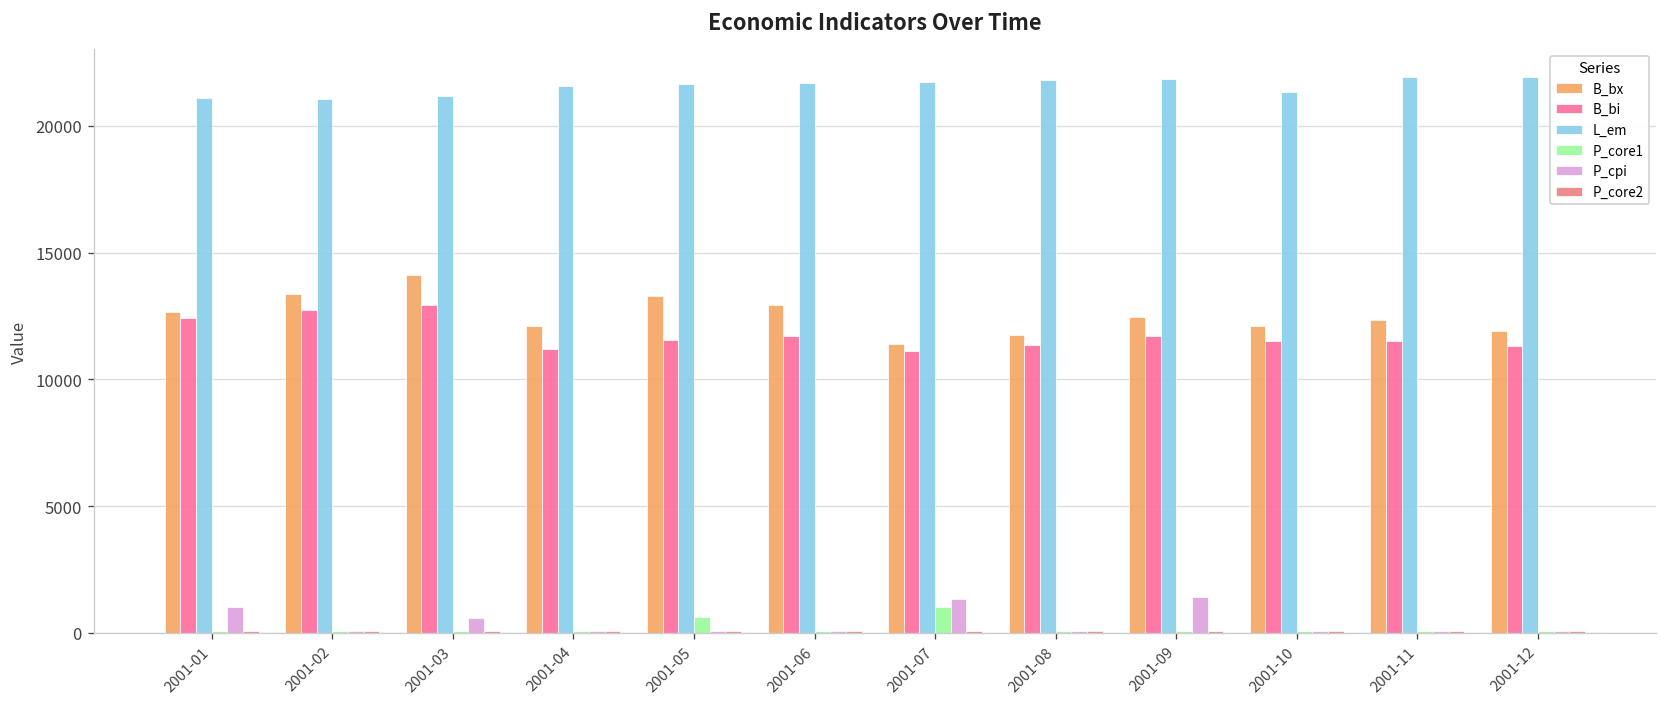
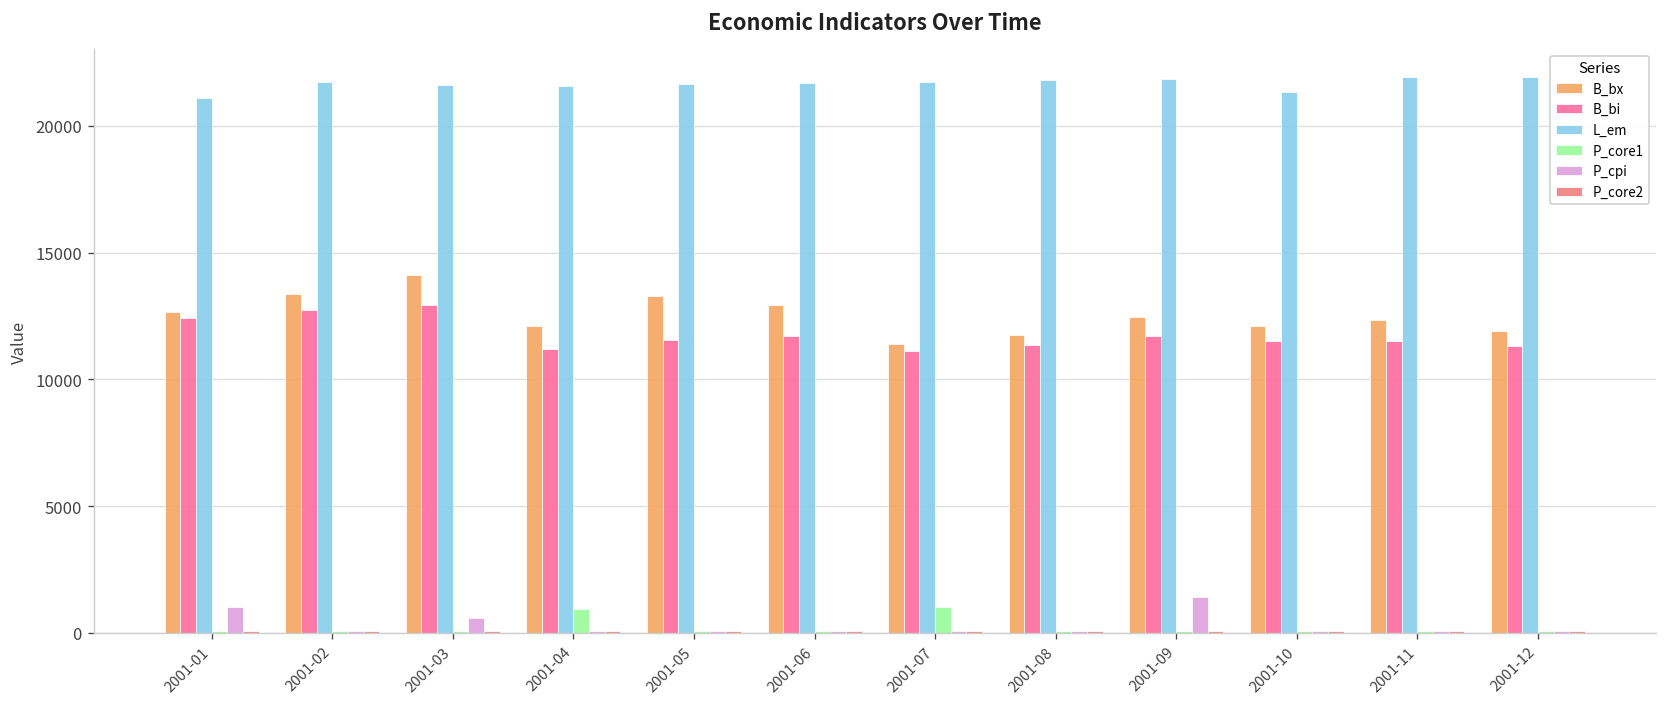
L_em, 2001-02: 21100 -> 21700
L_em, 2001-03: 21200 -> 21600
P_core1, 2001-04: 100 -> 900
P_core1, 2001-05: 600 -> 100
P_cpi, 2001-07: 1400 -> 100
